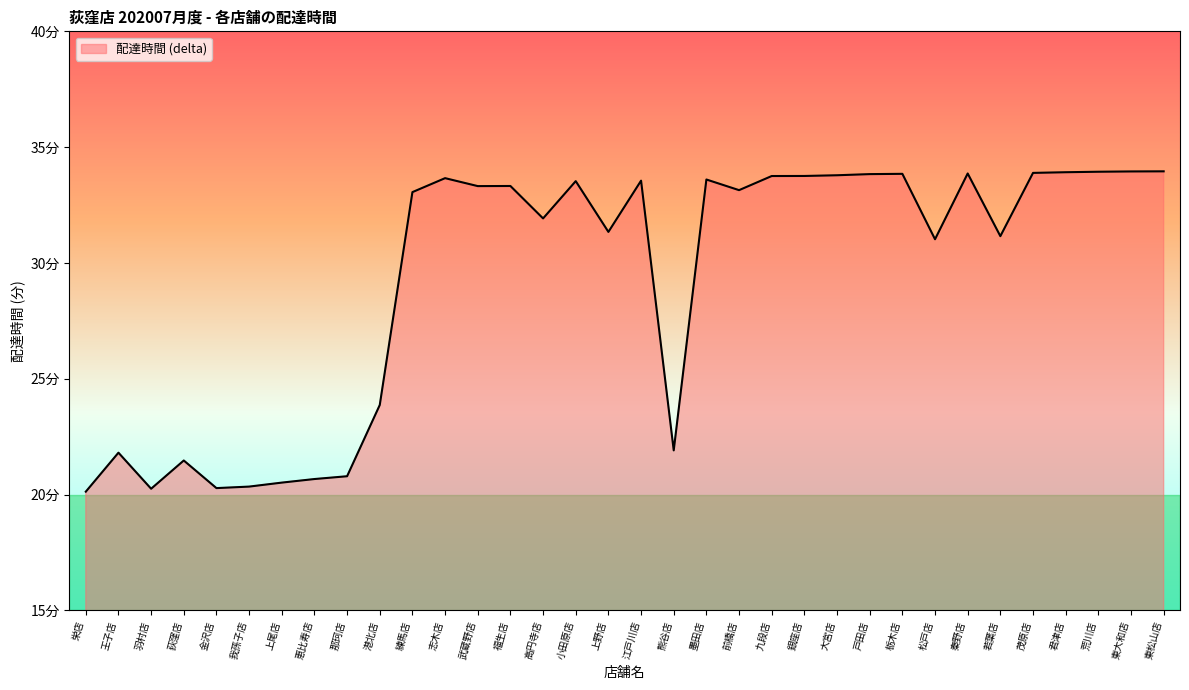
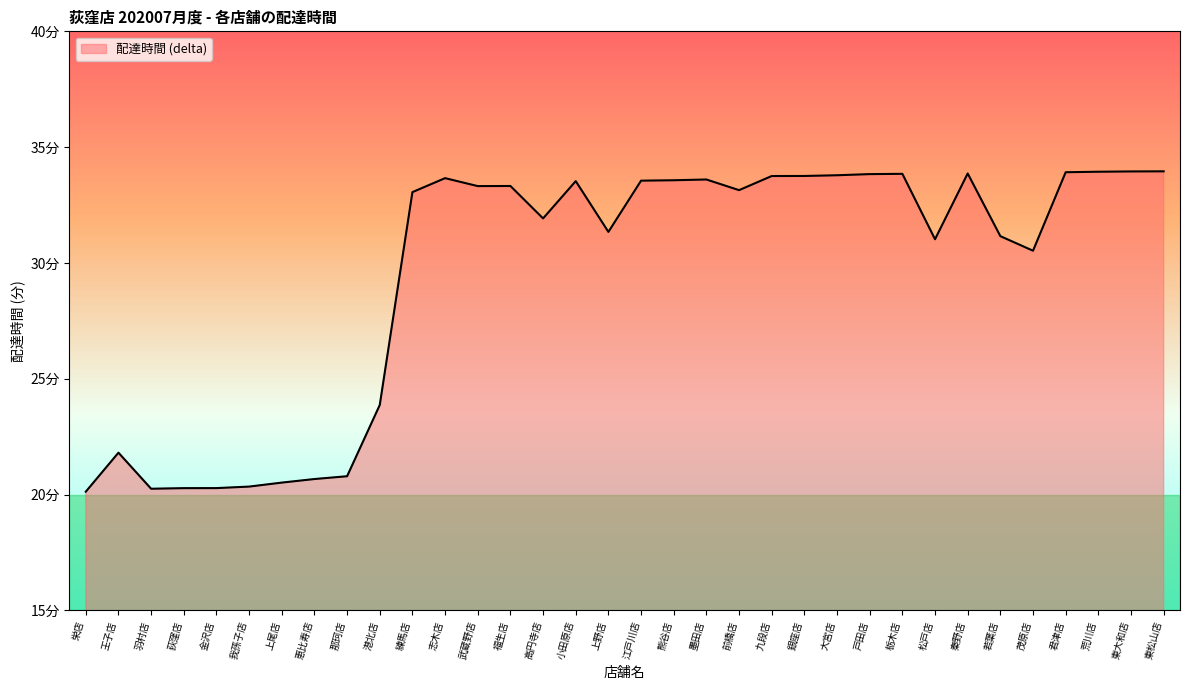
荻窪店: 21.5分 -> 20.3分
熊谷店: 21.9分 -> 33.6分
茂原店: 33.9分 -> 30.5分
